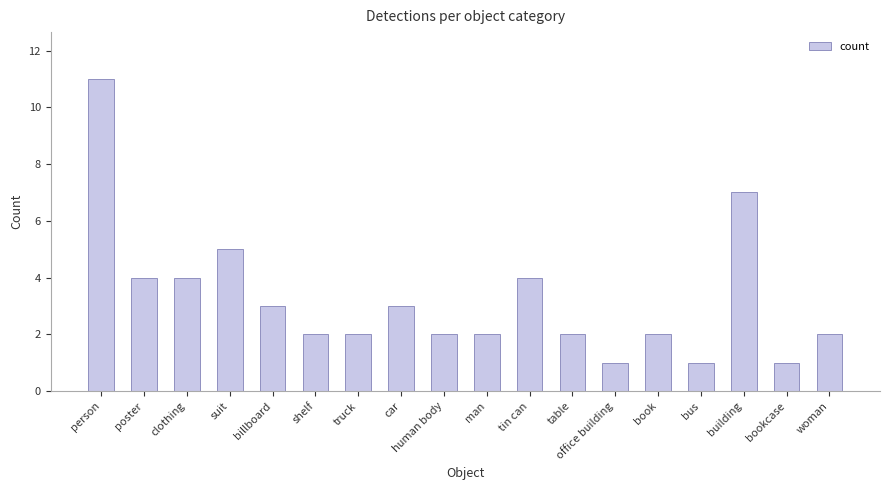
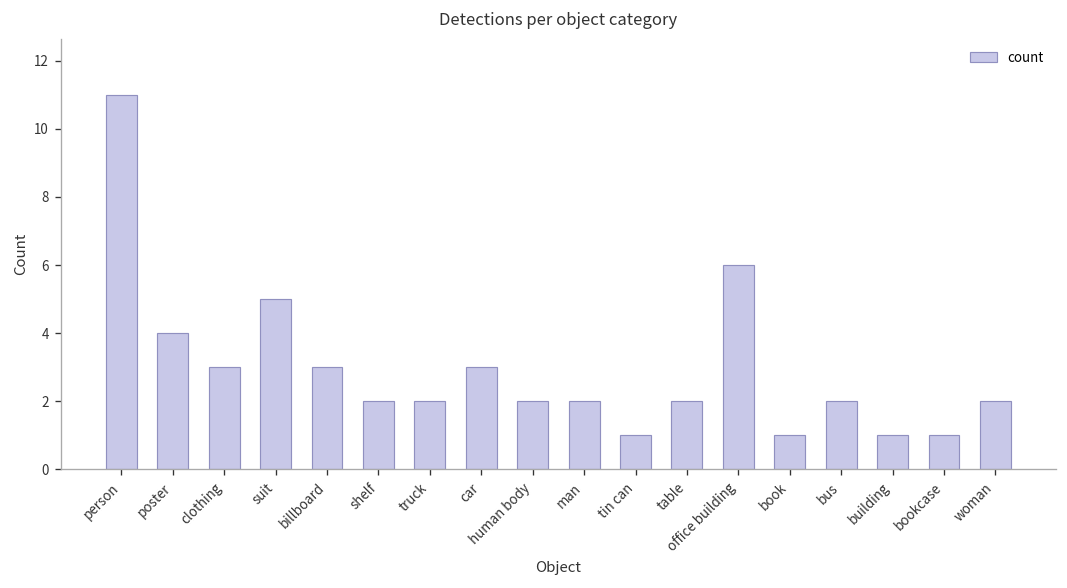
clothing: 4 -> 3
tin can: 4 -> 1
office building: 1 -> 6
book: 2 -> 1
bus: 1 -> 2
building: 7 -> 1
